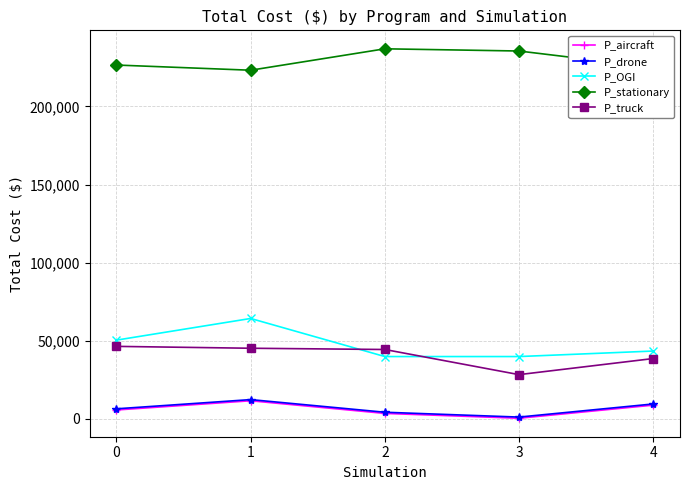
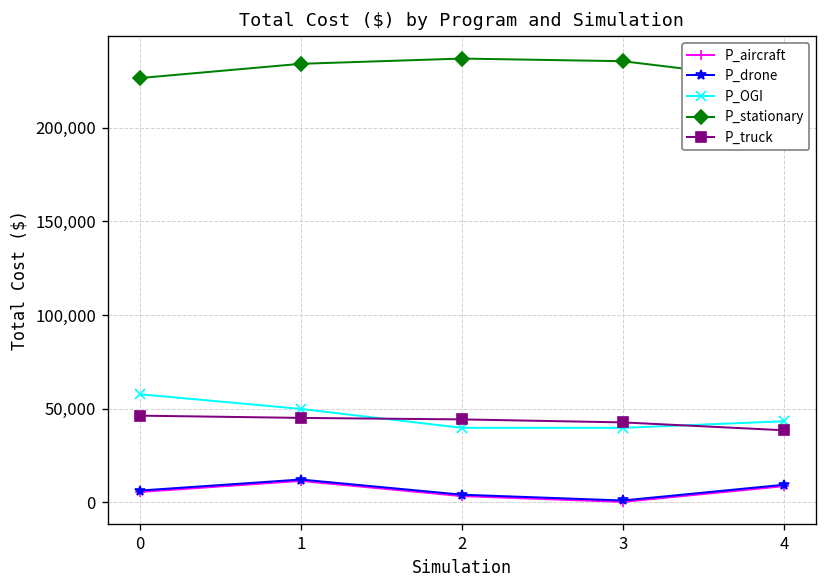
P_OGI, 0: 50,000 -> 58,000
P_OGI, 1: 64,000 -> 50,000
P_stationary, 1: 223,000 -> 234,000
P_truck, 3: 28,000 -> 43,000
